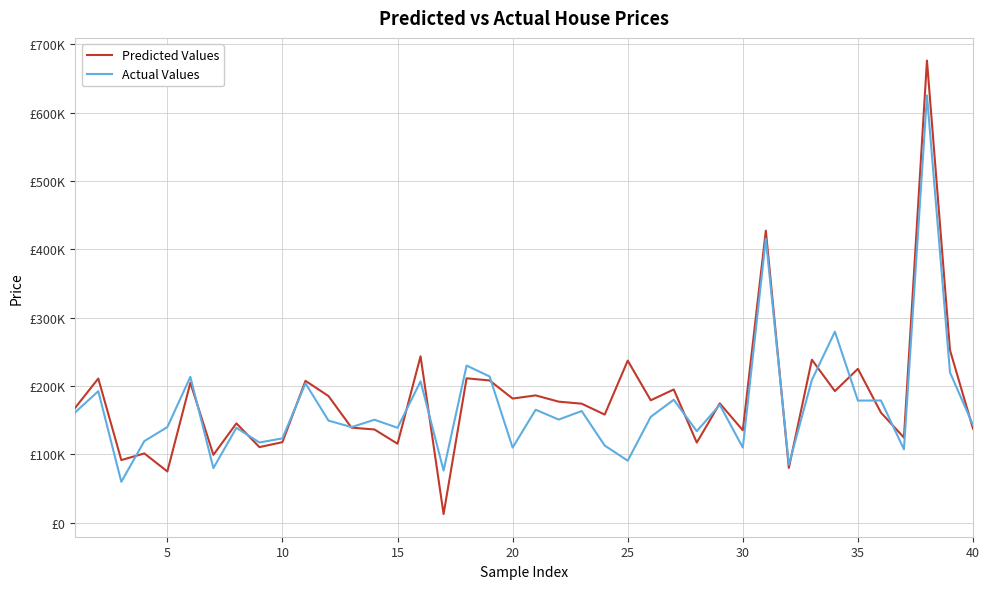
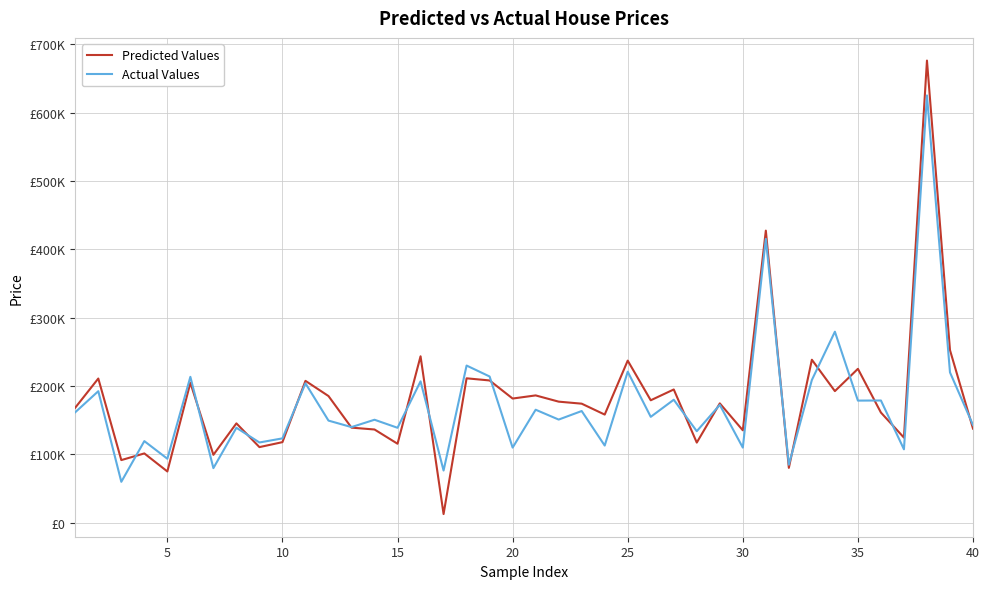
Actual Values, 5: £140000 -> £90000
Actual Values, 25: £90000 -> £220000
